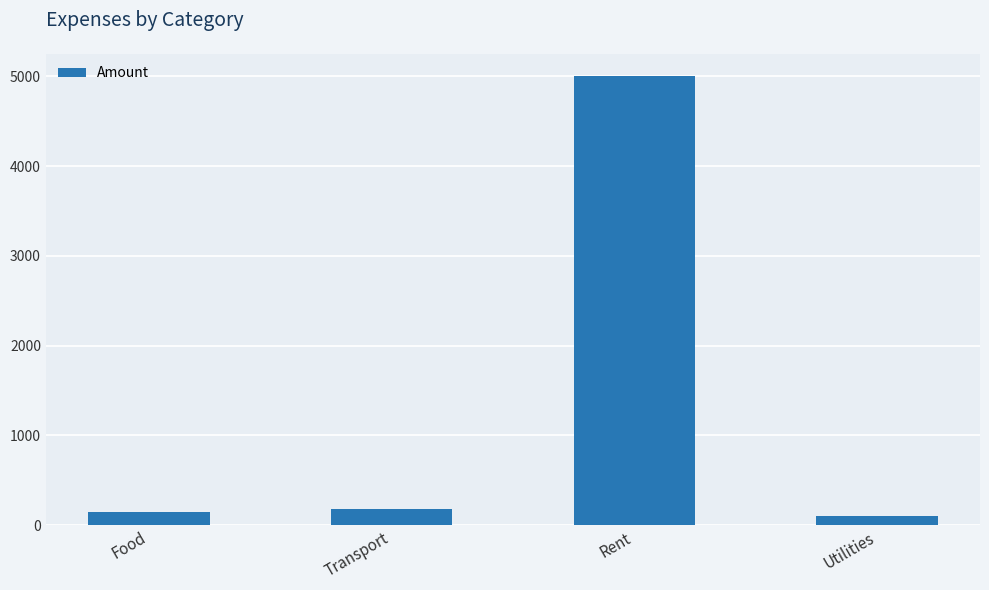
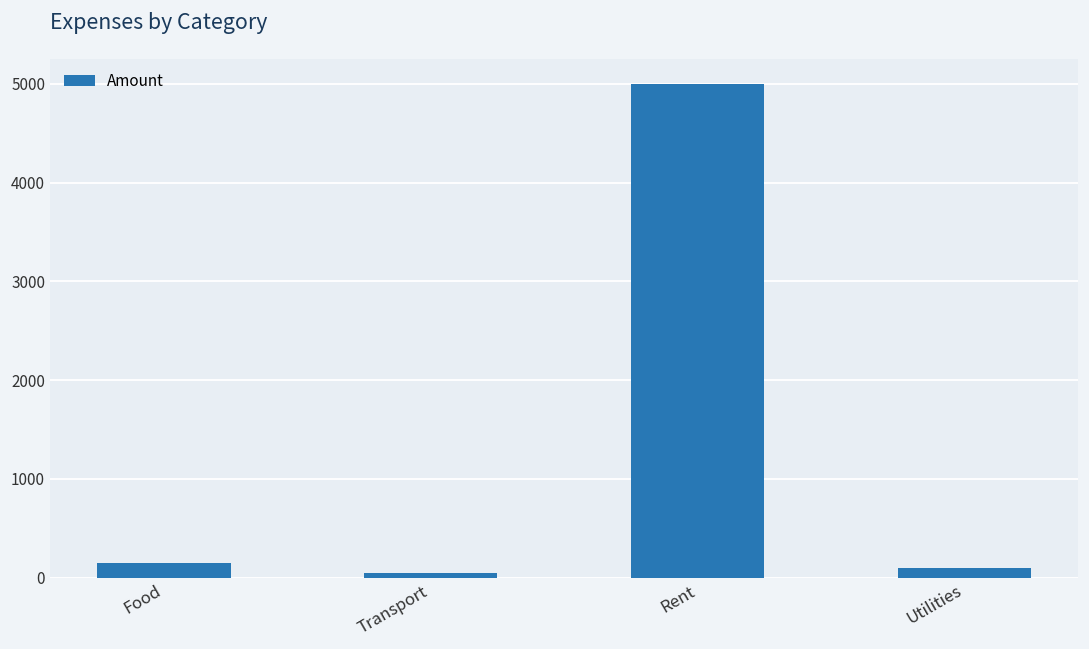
Transport: 200 -> 100
